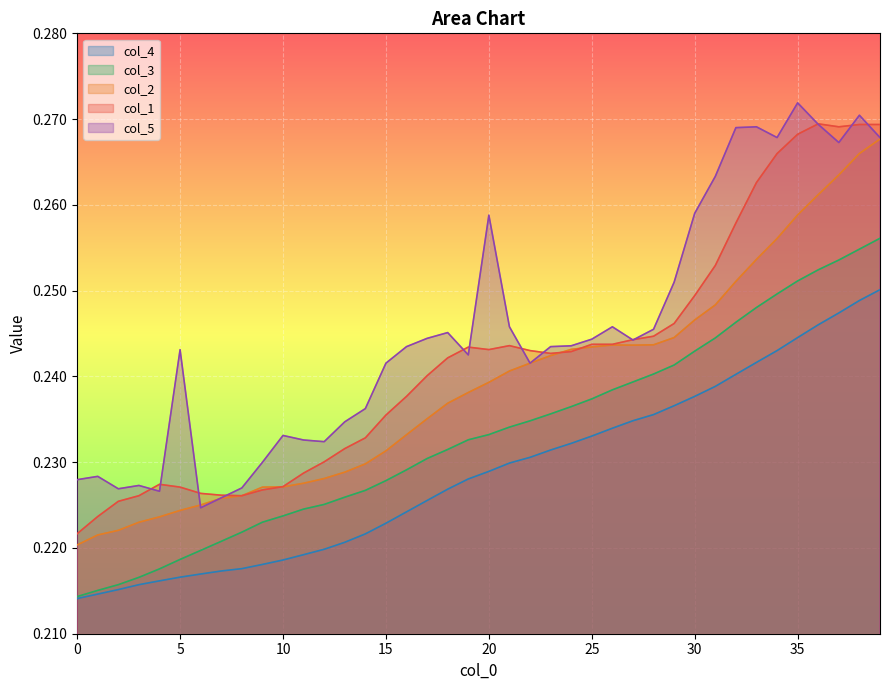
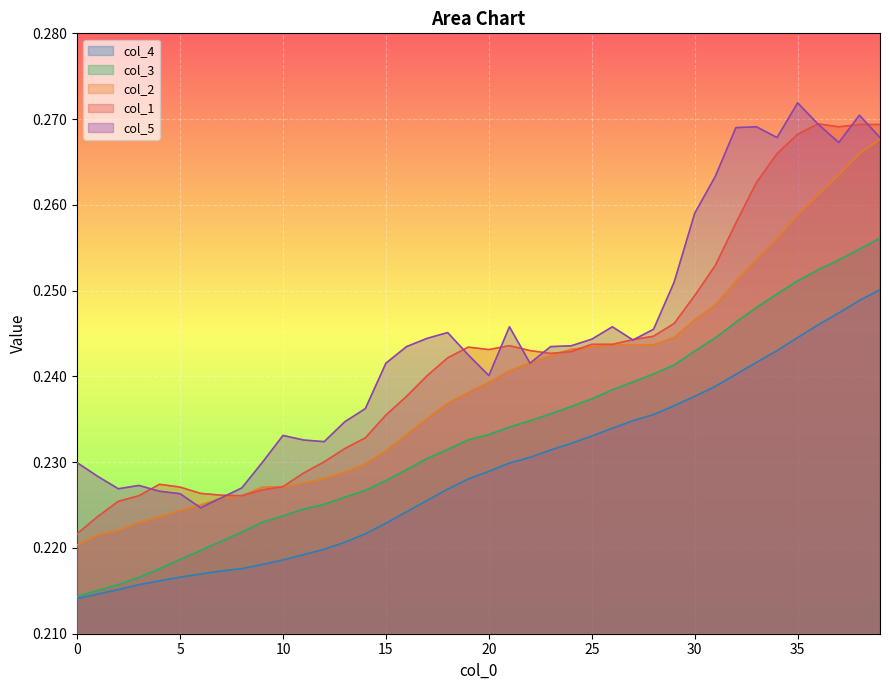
col_5, 0: 0.228 -> 0.230
col_5, 5: 0.243 -> 0.226
col_5, 20: 0.259 -> 0.240
